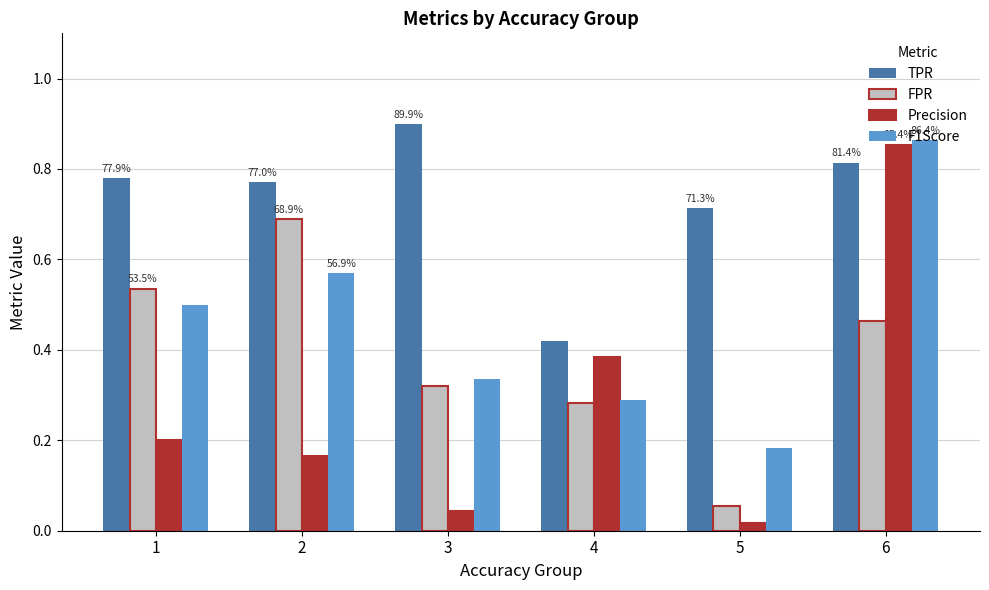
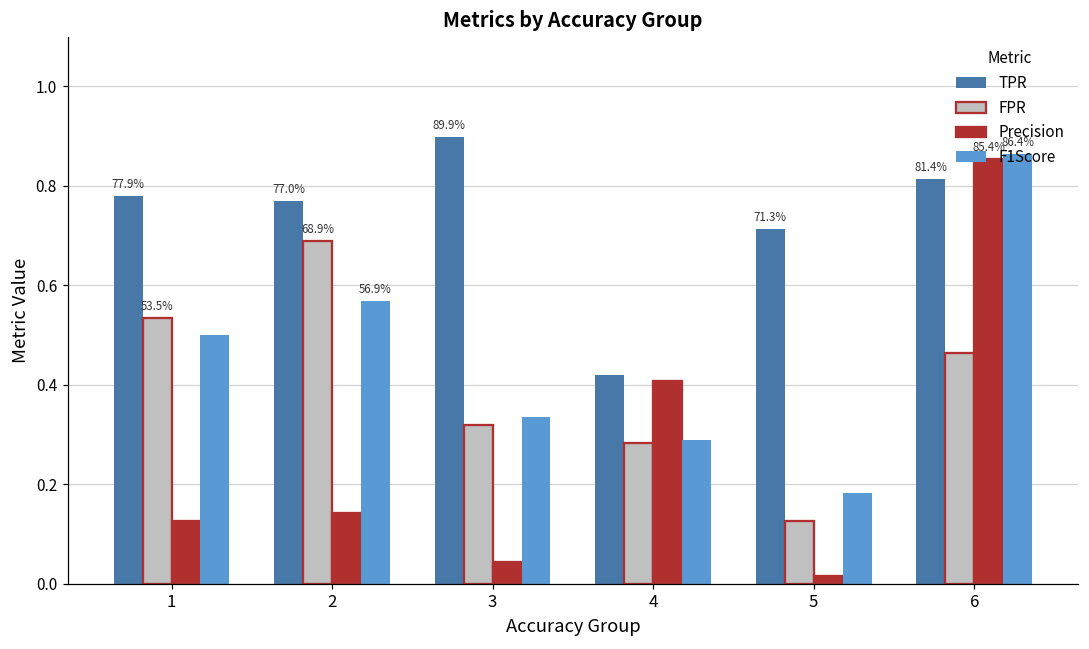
Precision, 1: 0.20 -> 0.13
Precision, 2: 0.17 -> 0.14
Precision, 4: 0.39 -> 0.41
FPR, 5: 0.05 -> 0.13
